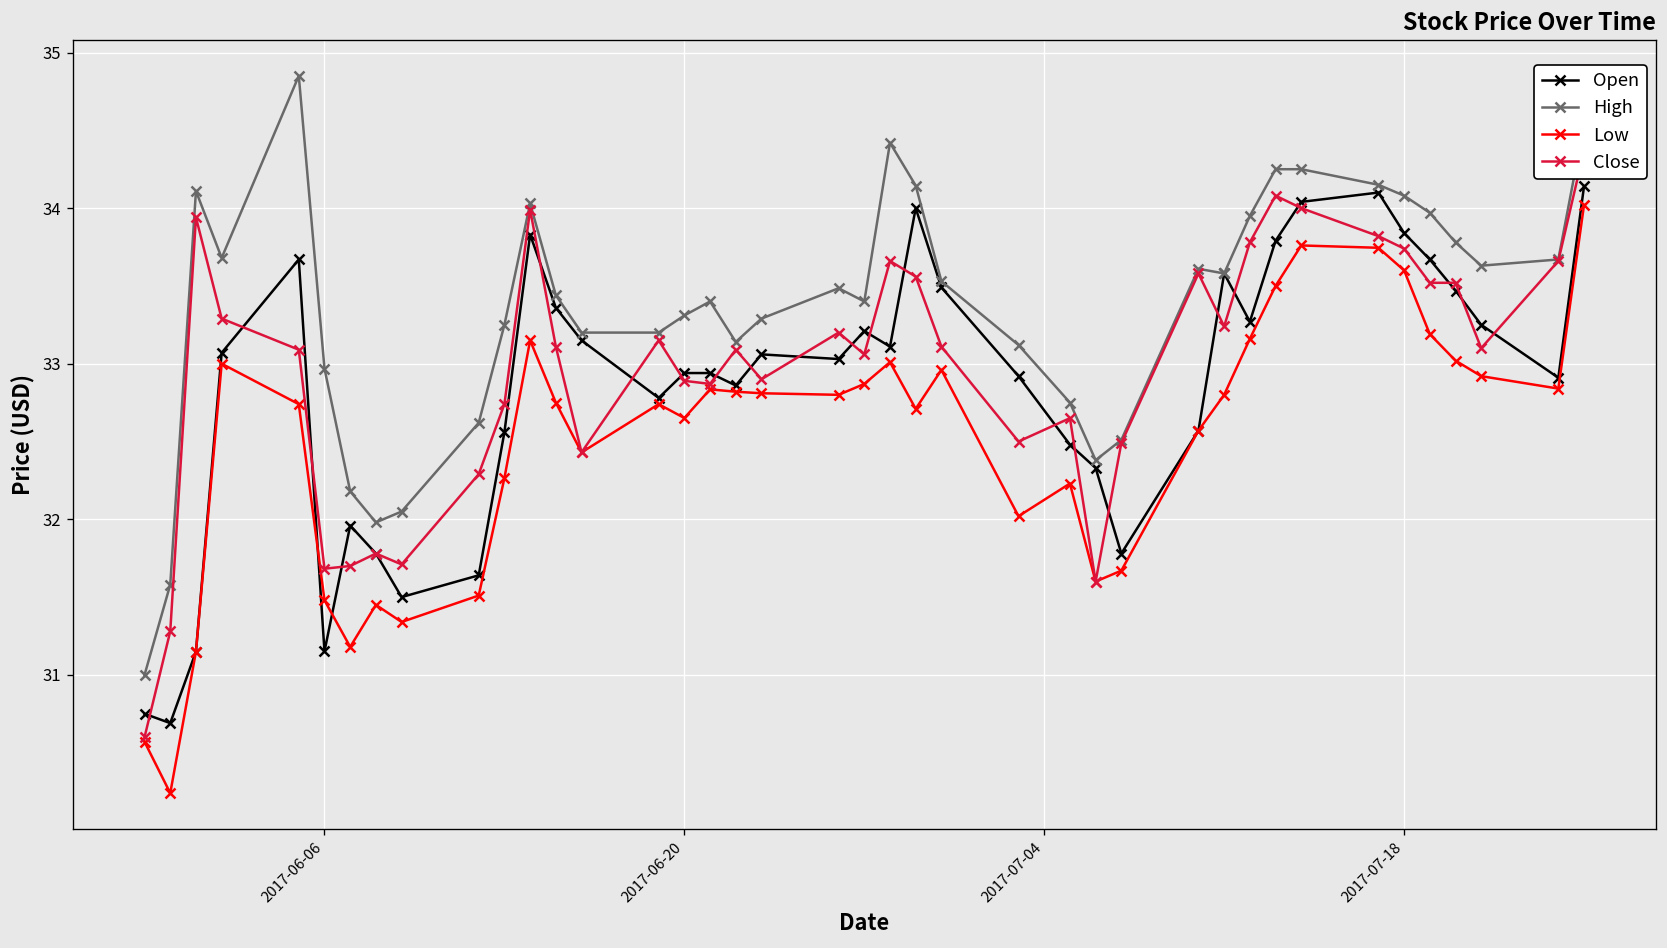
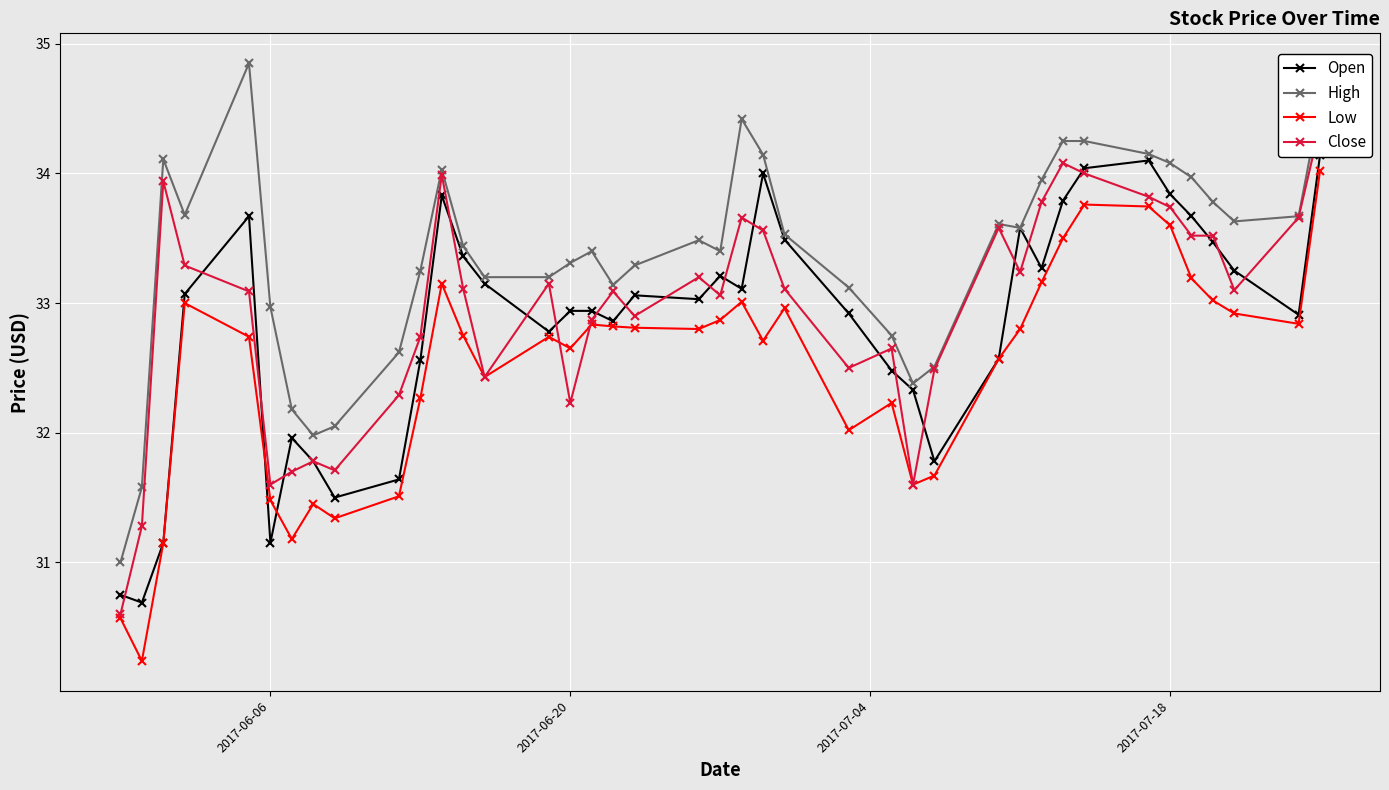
Close, 2017-06-06: 31.68 -> 31.60
Close, 2017-06-20: 32.89 -> 32.23
